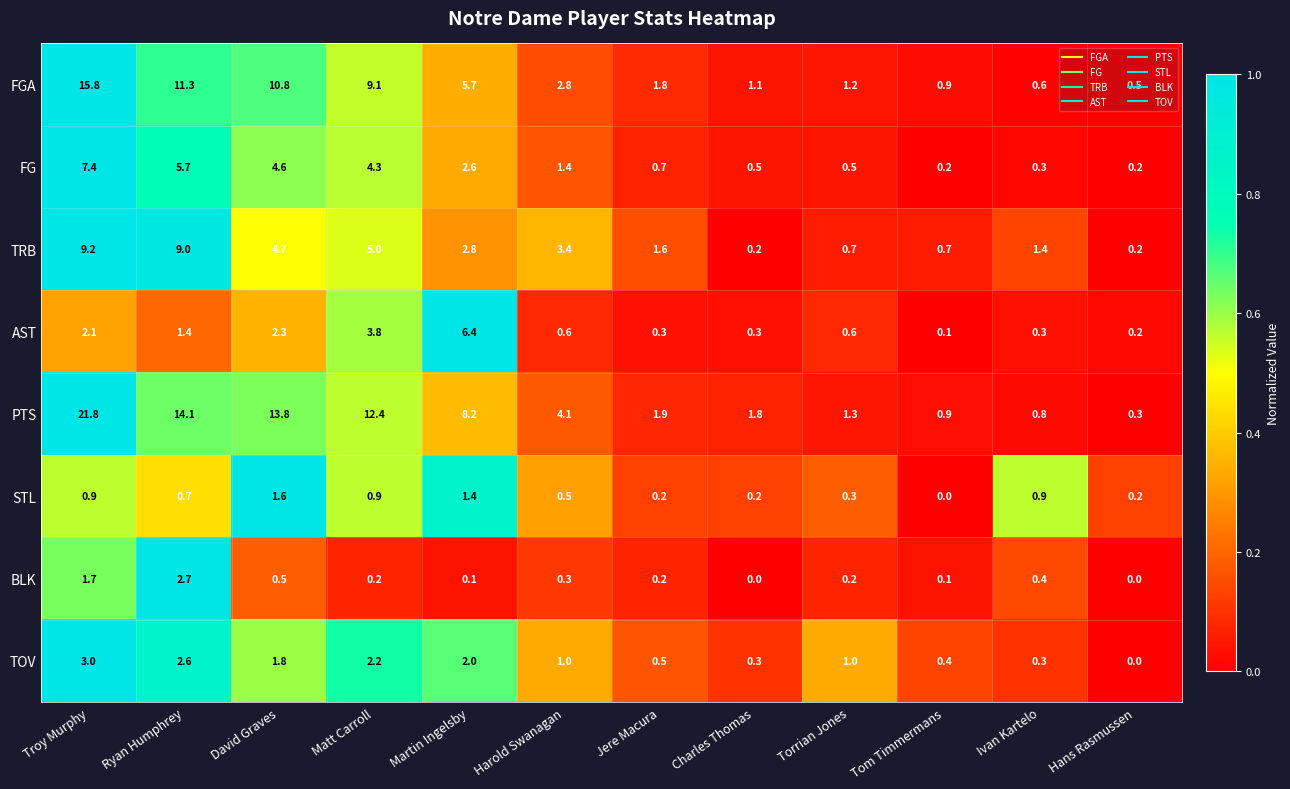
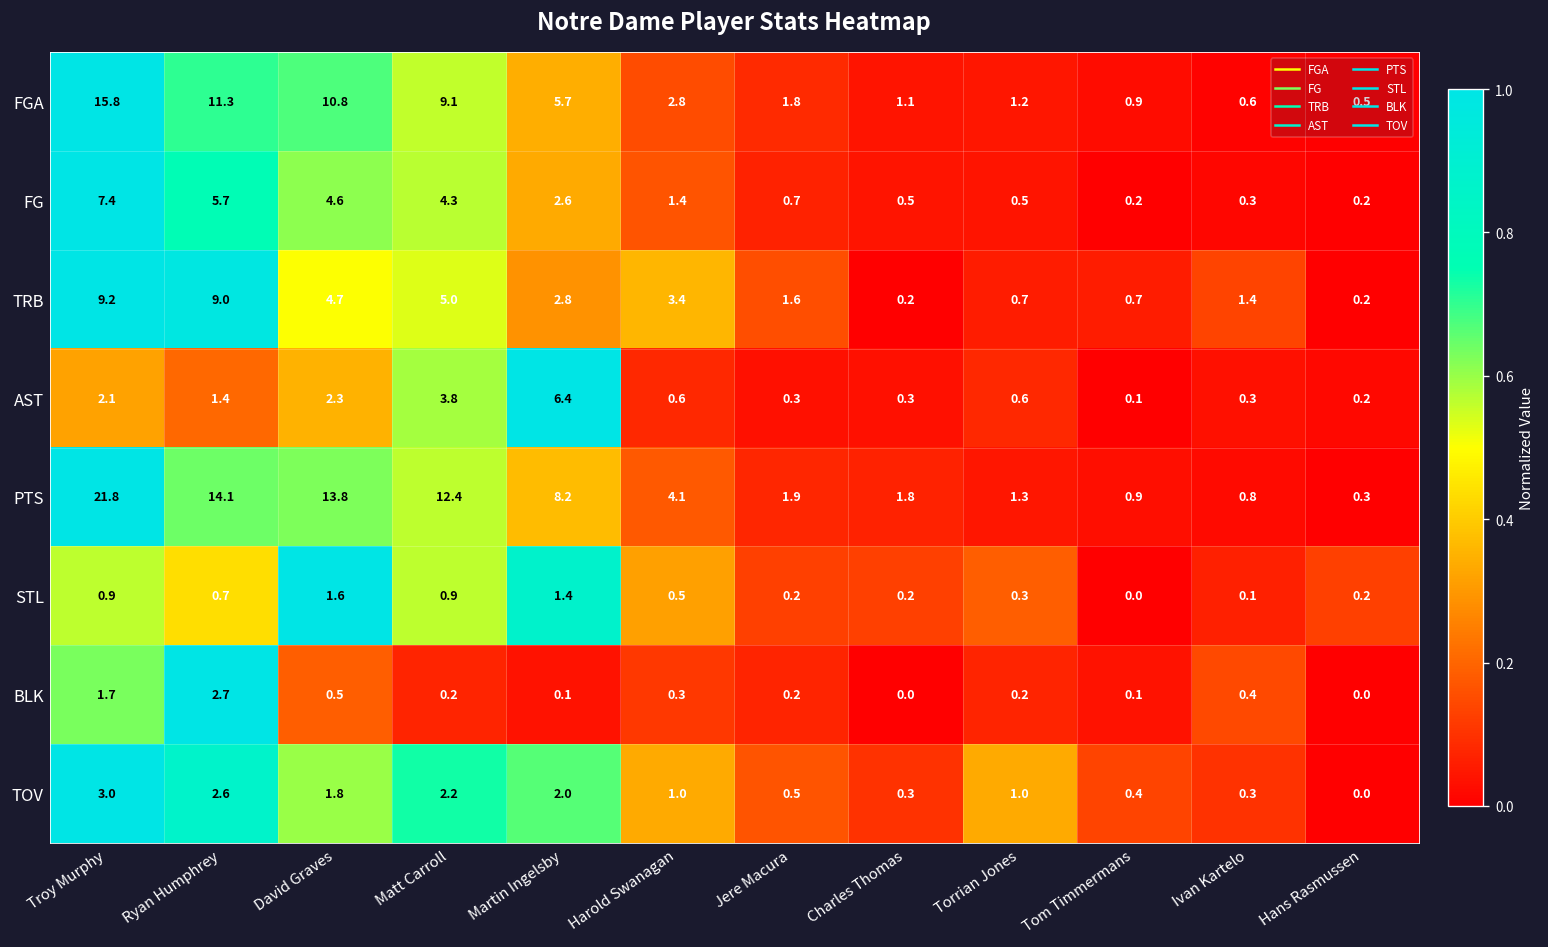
STL, Ivan Kartelo: 0.9 -> 0.1
